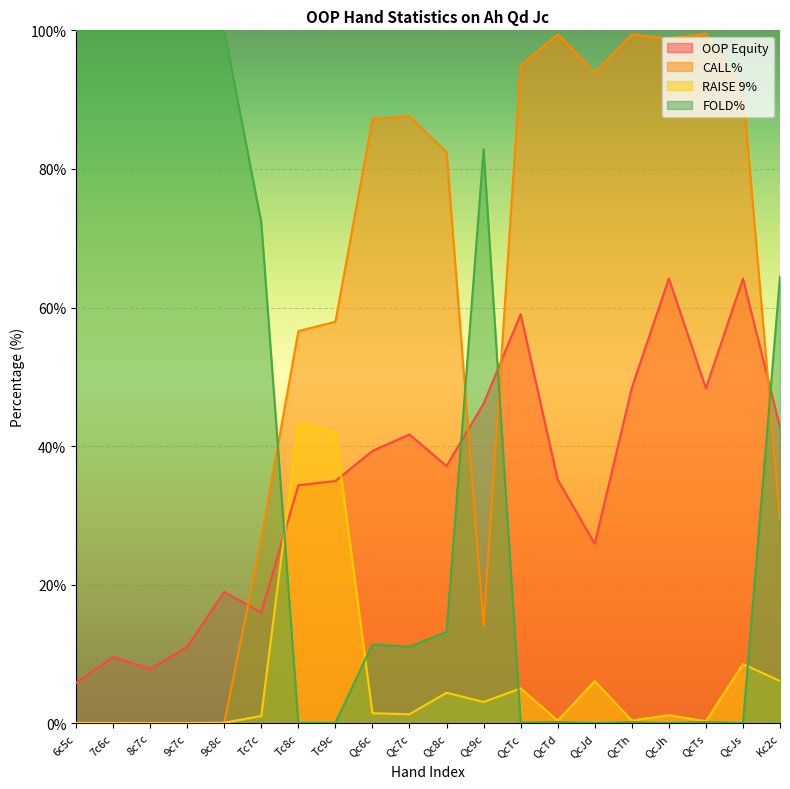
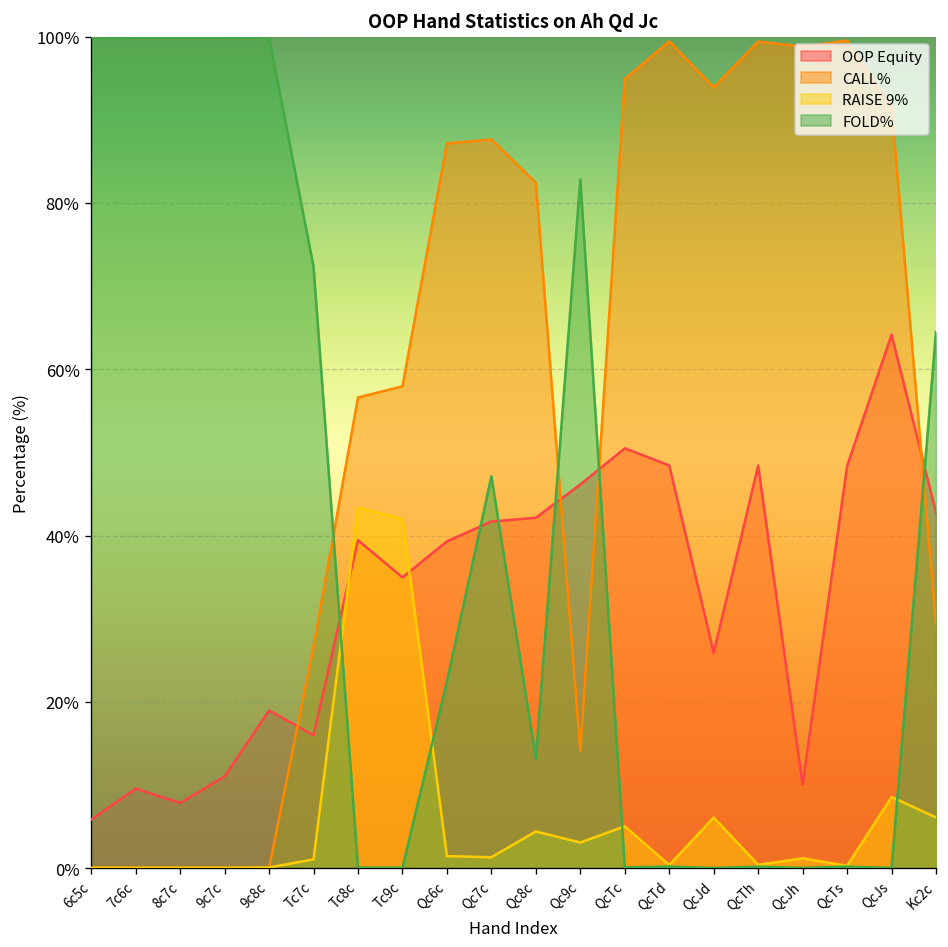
OOP Equity, Tc8c: 34% -> 39%
FOLD%, Qc6c: 11% -> 22%
FOLD%, Qc7c: 11% -> 47%
OOP Equity, Qc8c: 37% -> 42%
OOP Equity, QcTc: 59% -> 50%
OOP Equity, QcTd: 35% -> 48%
OOP Equity, QcJh: 64% -> 10%
